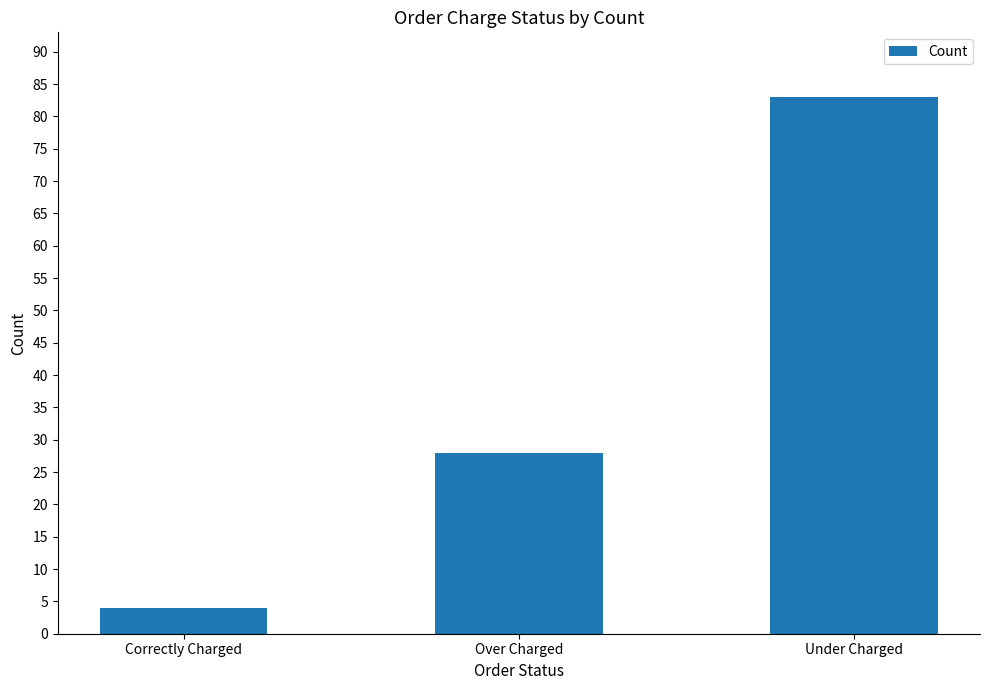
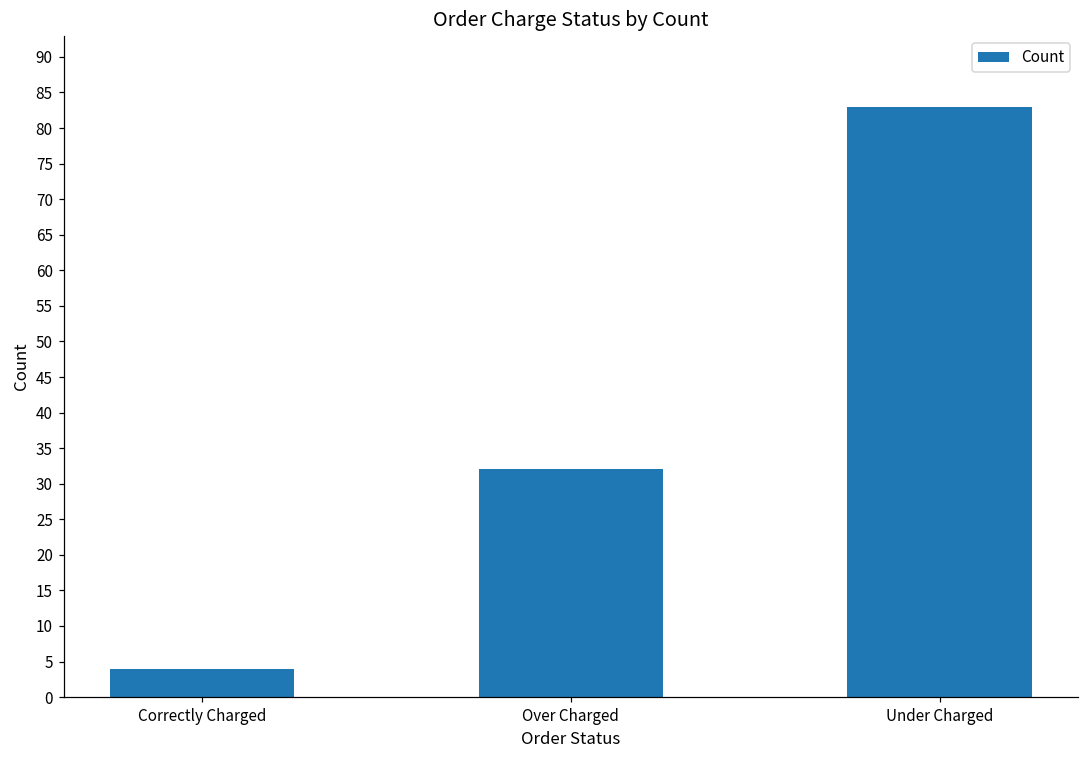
Over Charged: 28 -> 32
